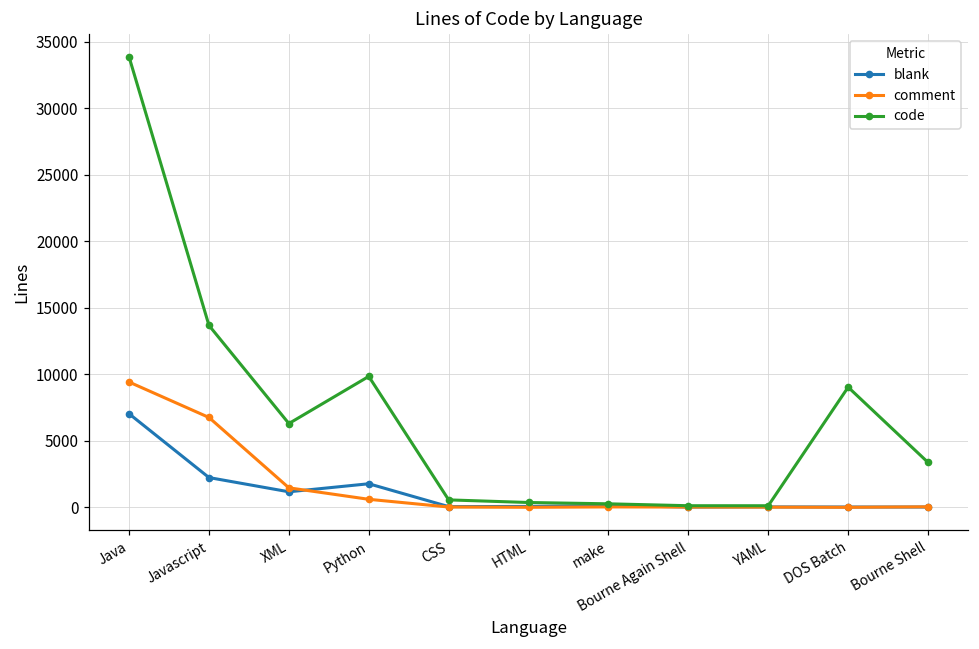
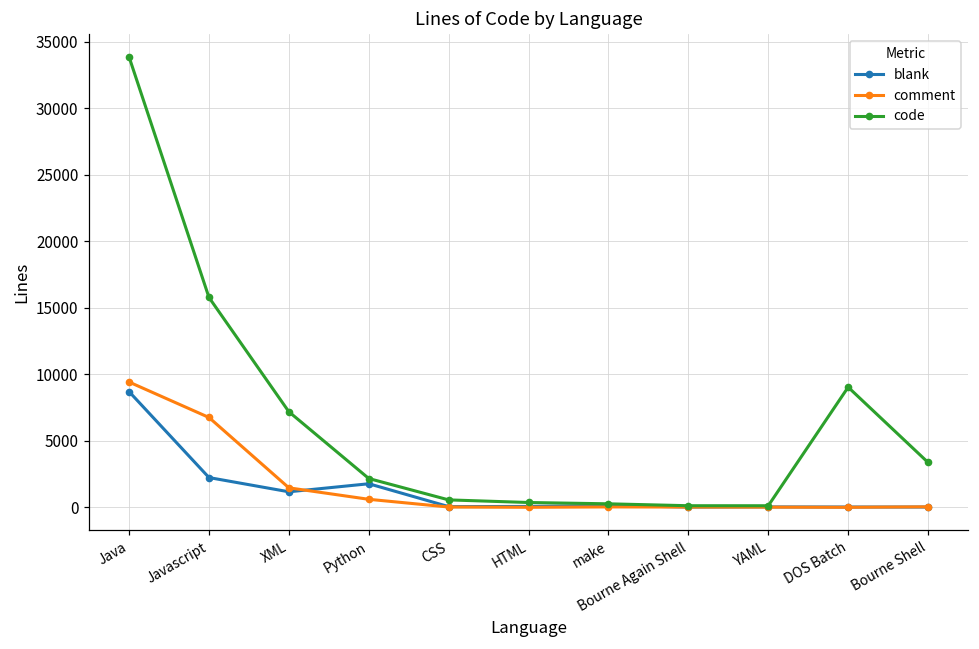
blank, Java: 7000 -> 8700
code, Javascript: 13700 -> 15800
code, XML: 6300 -> 7200
code, Python: 9800 -> 2200
